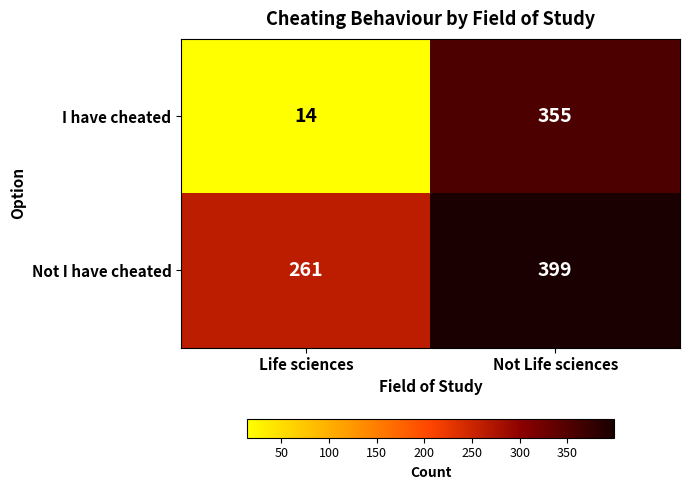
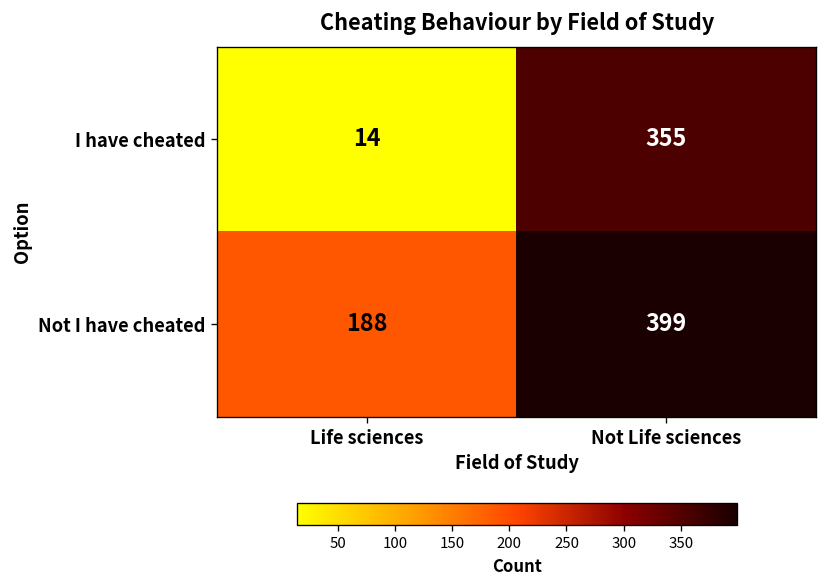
Not I have cheated, Life sciences: 261 -> 188
